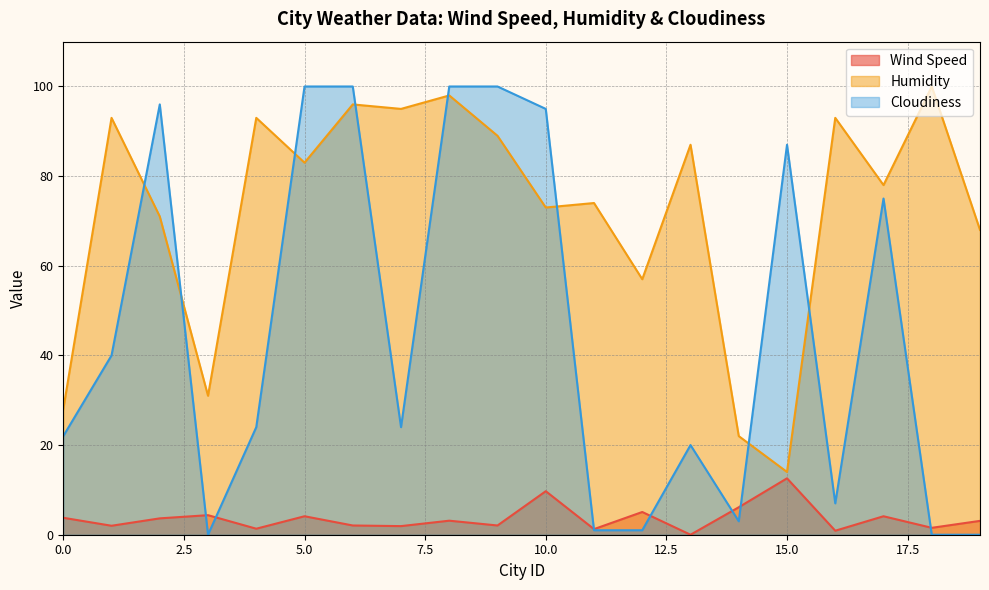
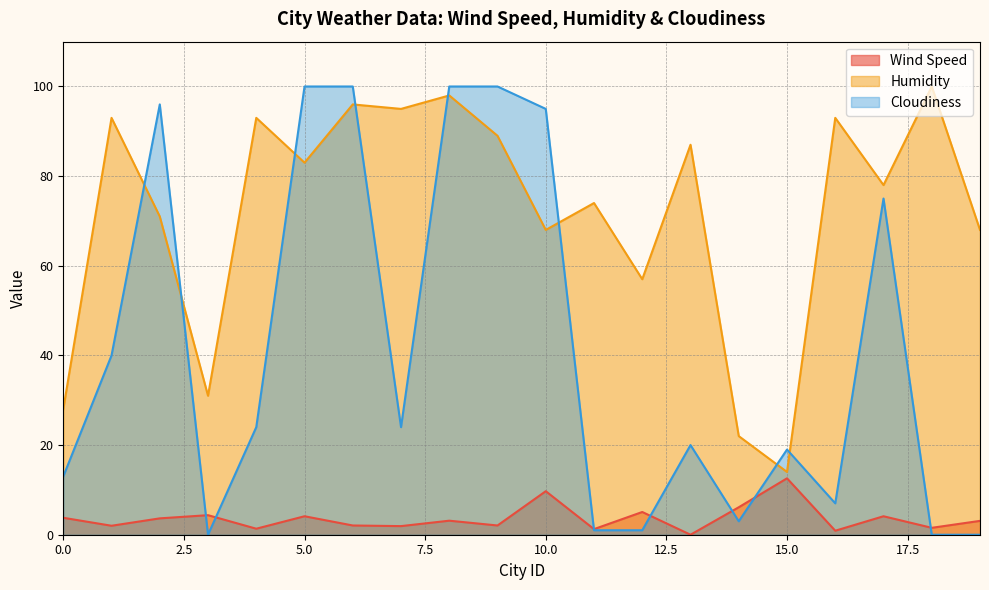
Cloudiness, 0.0: 22 -> 13
Humidity, 10.0: 73 -> 68
Cloudiness, 15.0: 87 -> 19
